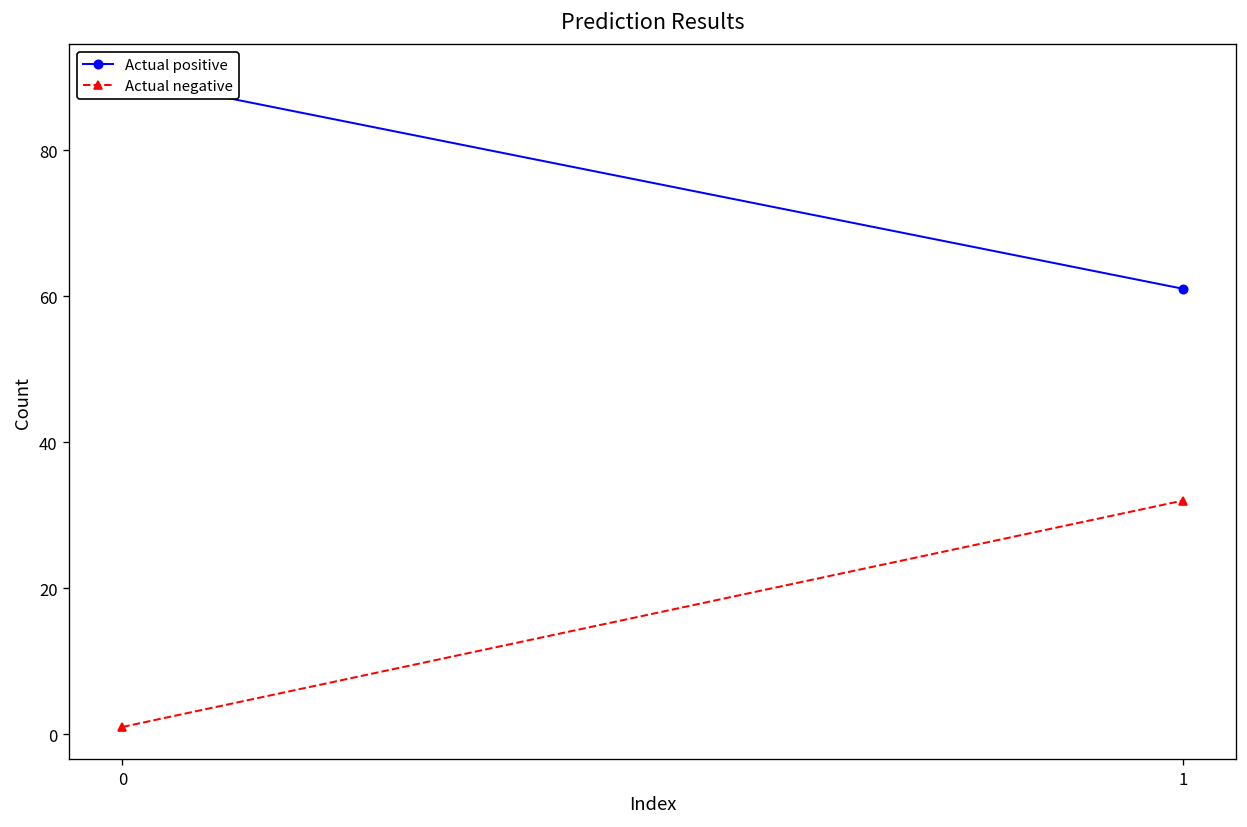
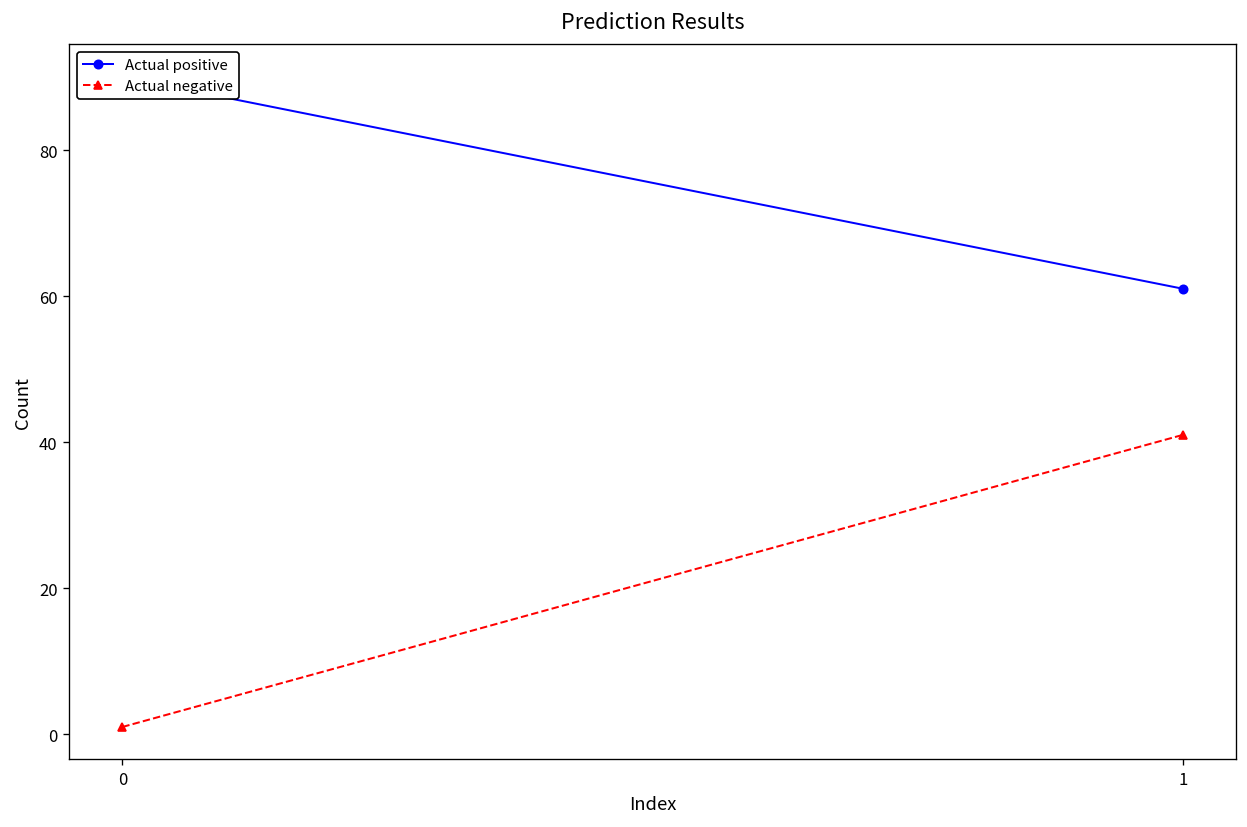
Actual negative, 1: 32 -> 41
